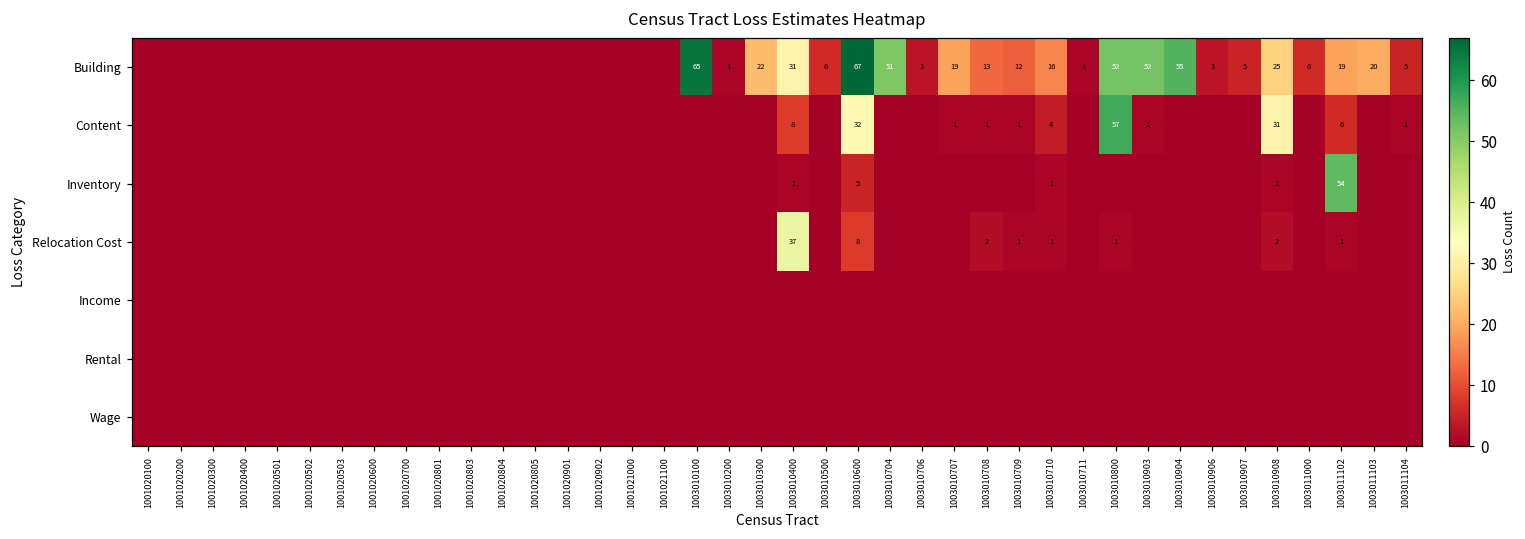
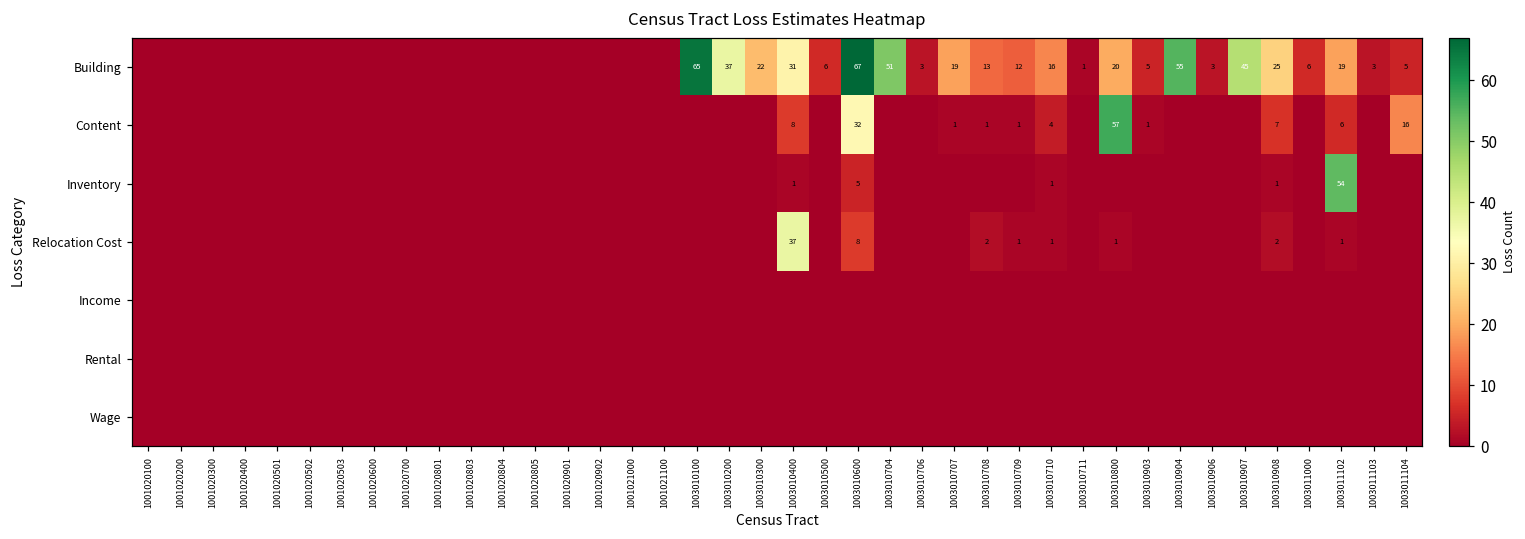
Building, 1003010200: 1 -> 37
Building, 1003010800: 52 -> 20
Building, 1003010903: 52 -> 5
Building, 1003010907: 5 -> 45
Building, 1003011103: 20 -> 3
Content, 1003010908: 31 -> 7
Content, 1003011104: 1 -> 16
